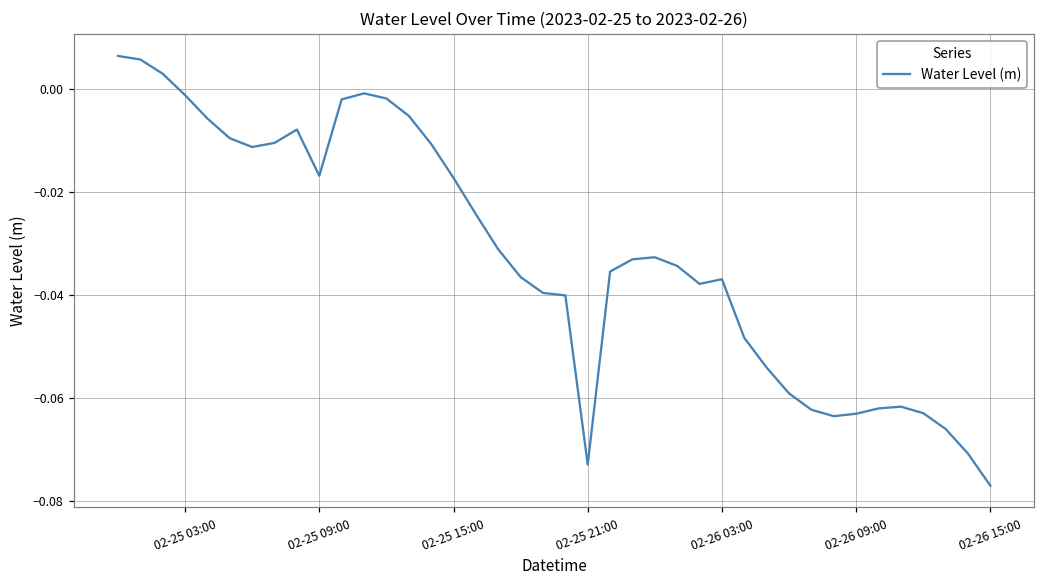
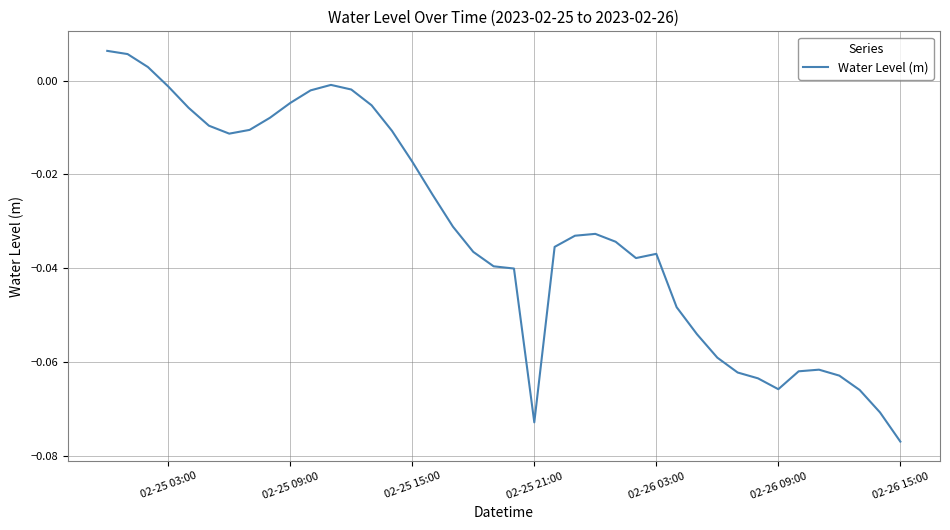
02-25 09:00: -0.017 -> -0.005
02-26 09:00: -0.063 -> -0.066
